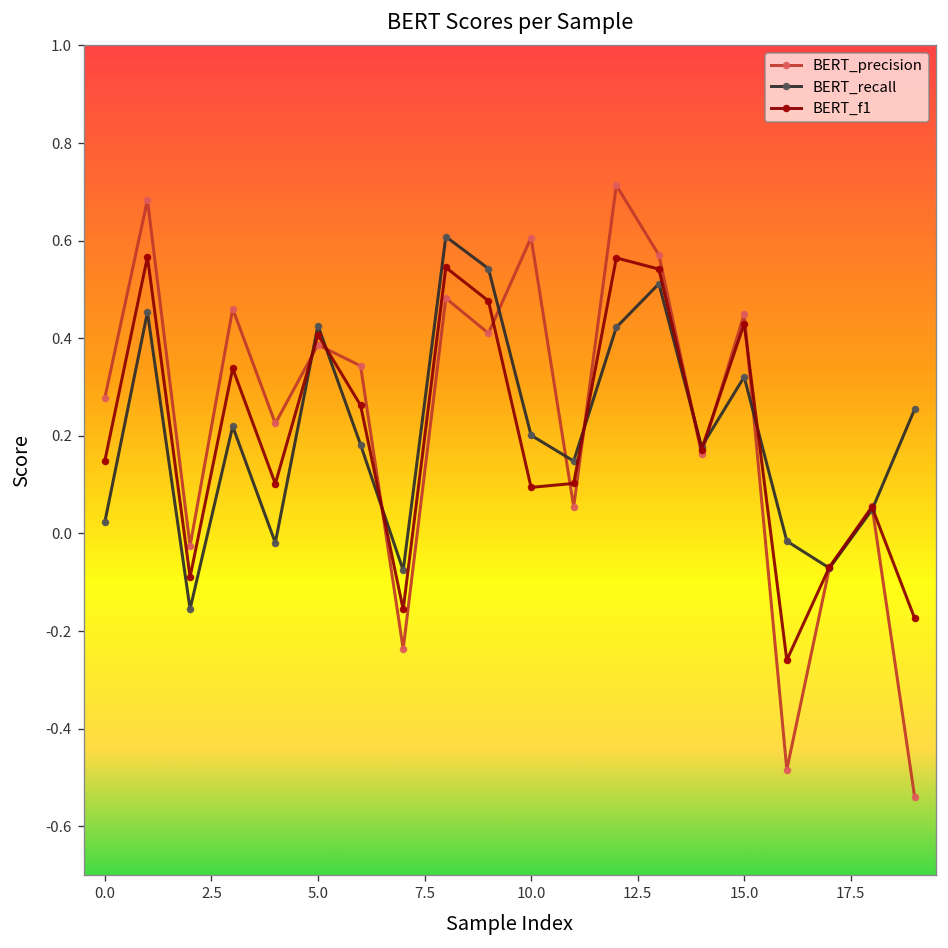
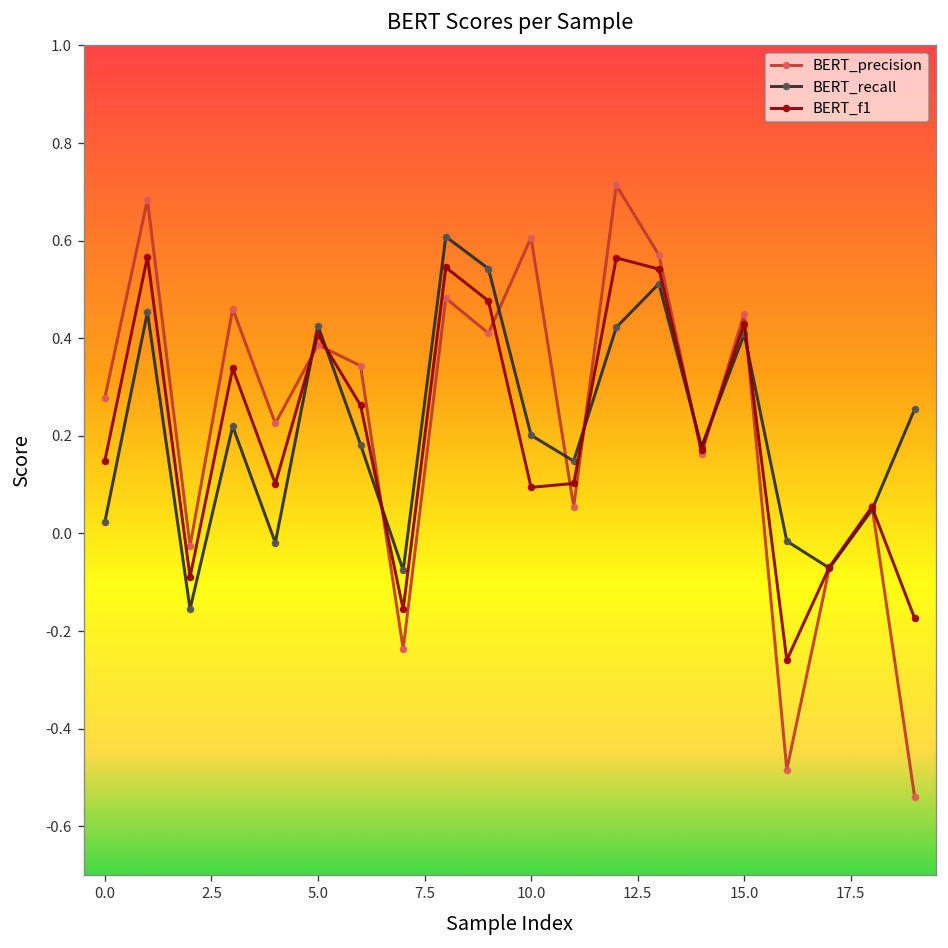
BERT_recall, 15.0: 0.32 -> 0.41
